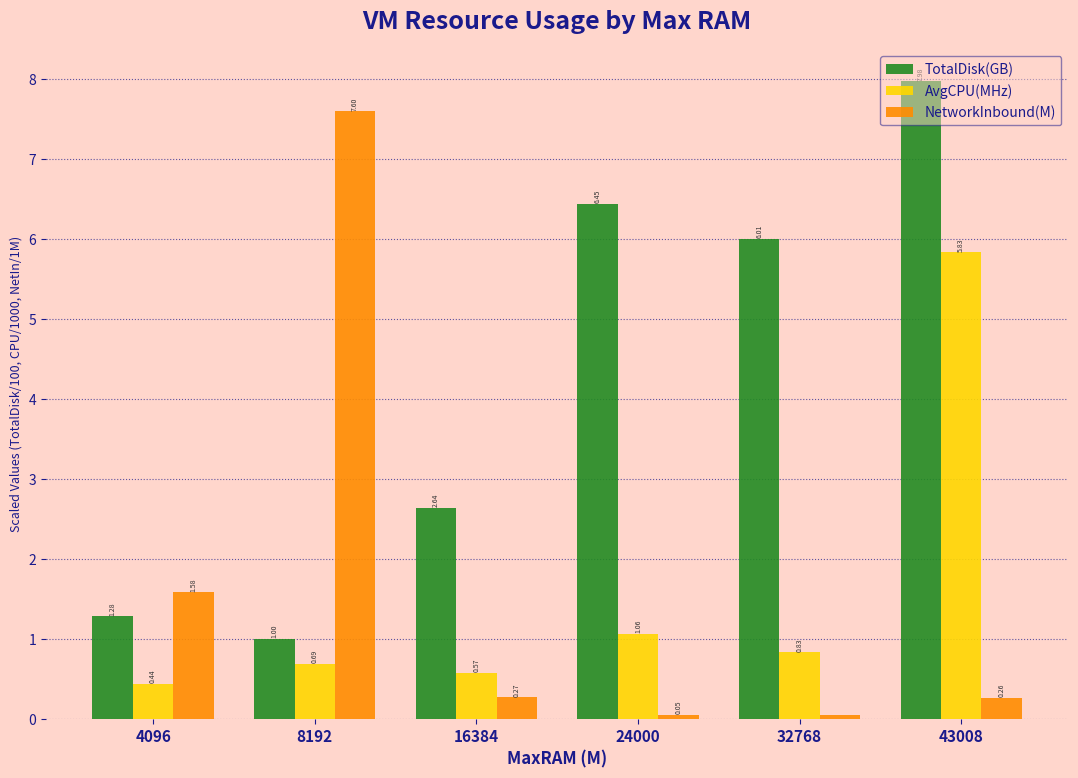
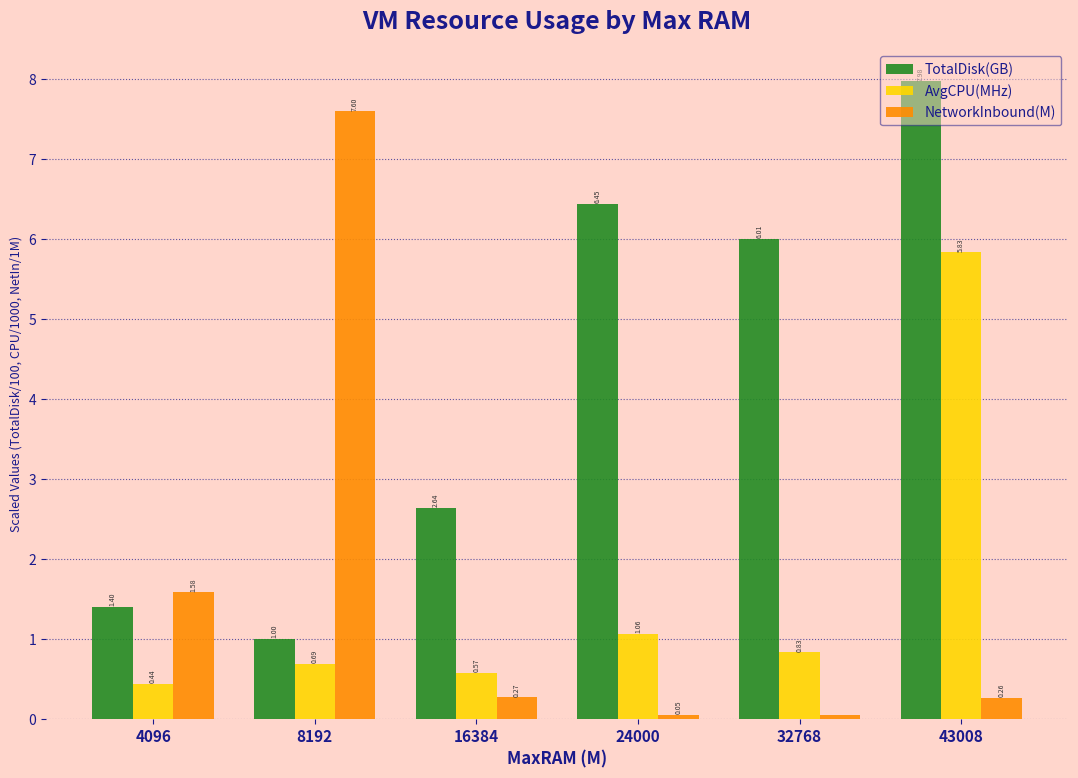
TotalDisk(GB), 4096: 1.28 -> 1.40
